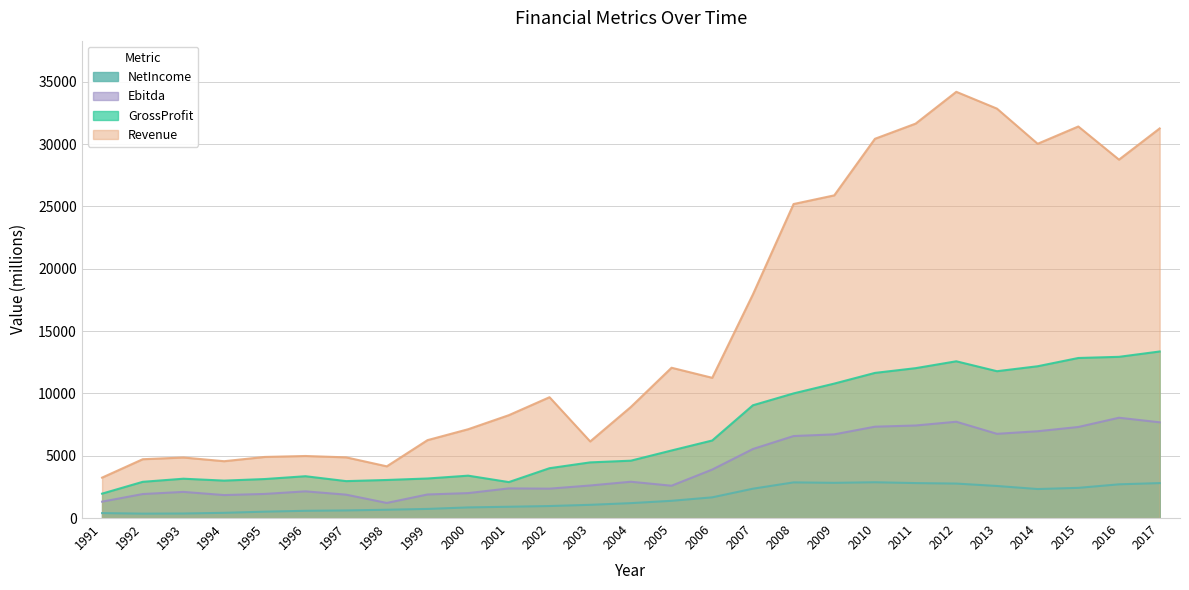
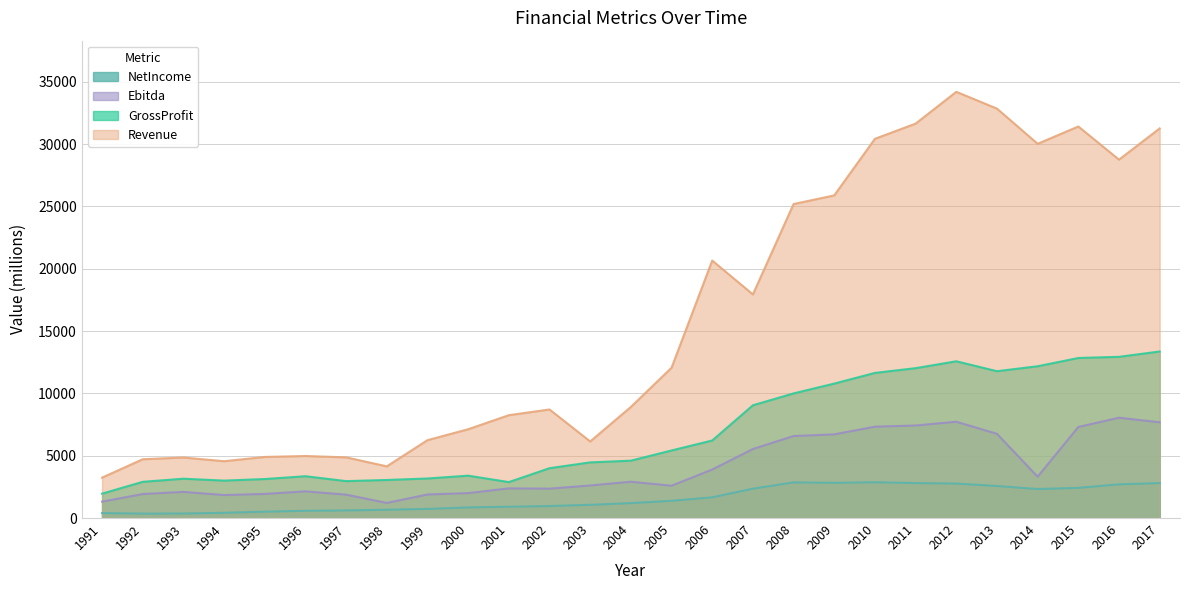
Revenue, 2002: 9700 -> 8700
Revenue, 2006: 11300 -> 20700
Ebitda, 2014: 7000 -> 3300
